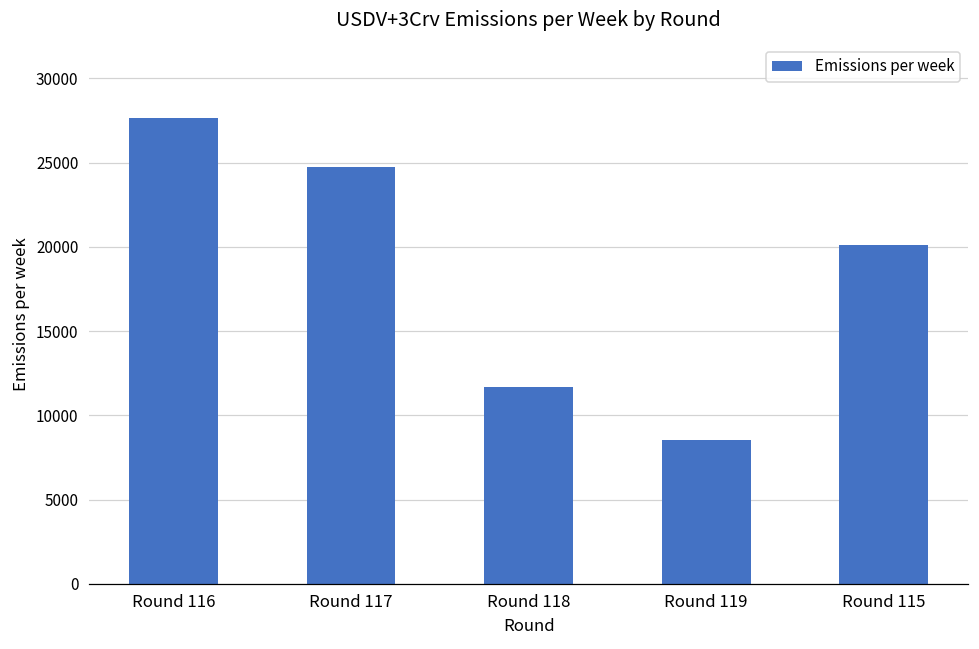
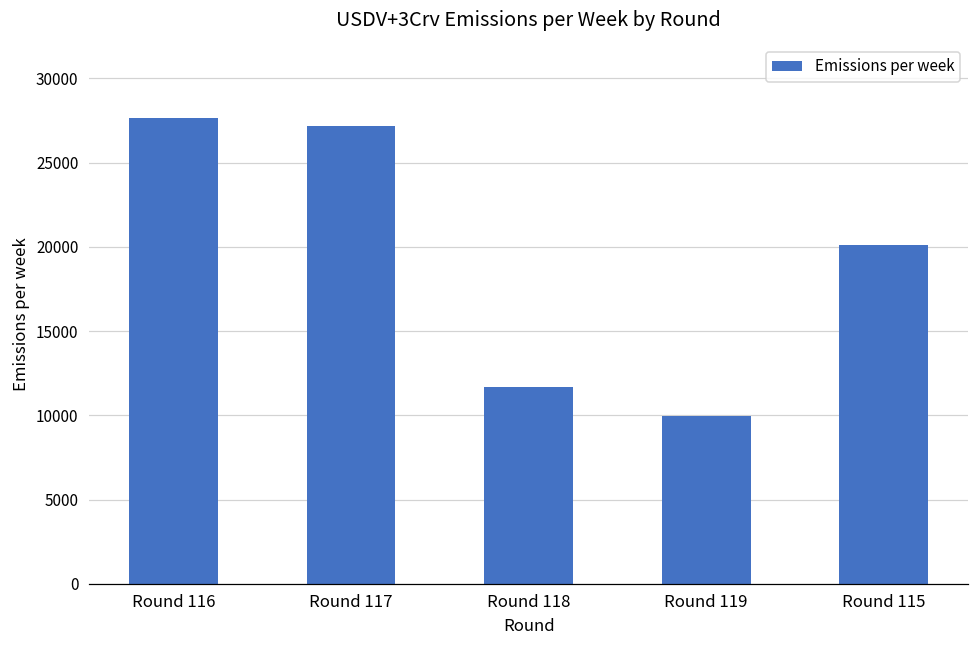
Round 117: 24800 -> 27200
Round 119: 8500 -> 9900
